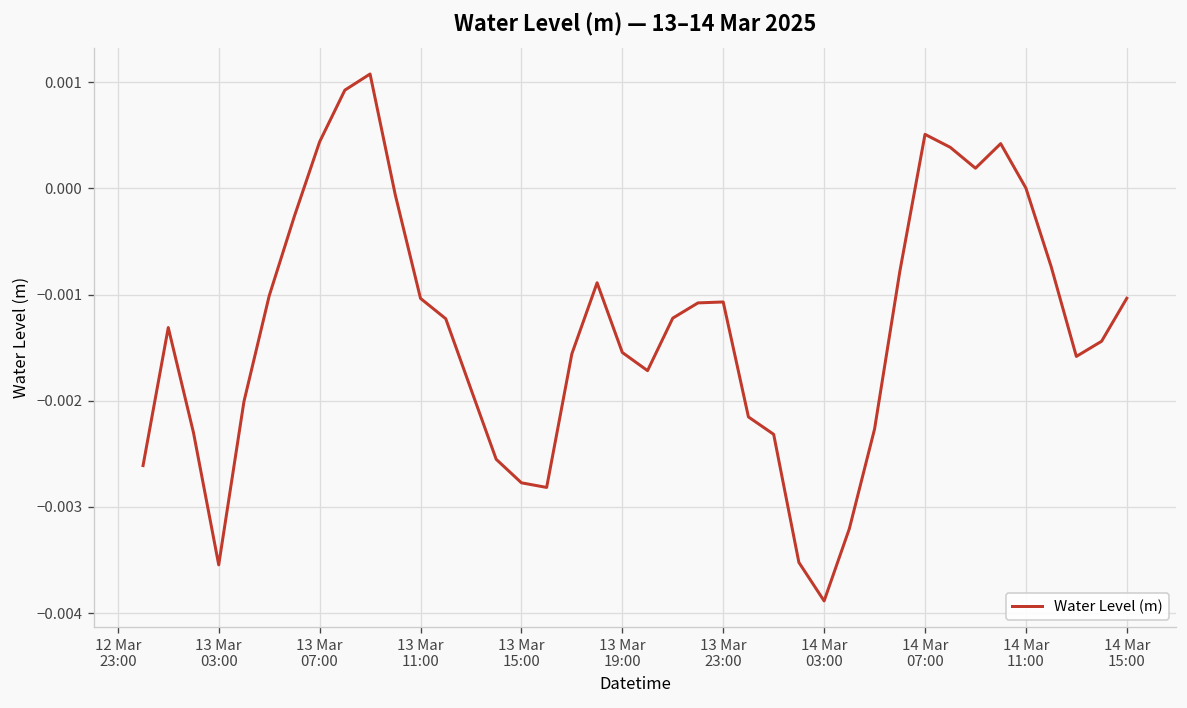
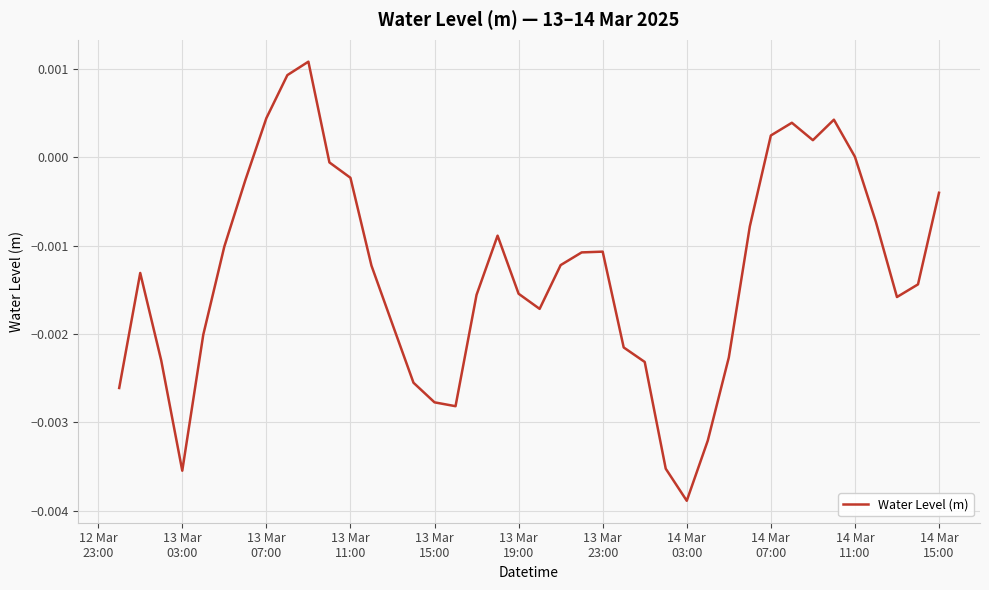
13 Mar 11:00: -0.0010 -> -0.0002
14 Mar 07:00: 0.0005 -> 0.0002
14 Mar 15:00: -0.0010 -> -0.0004
